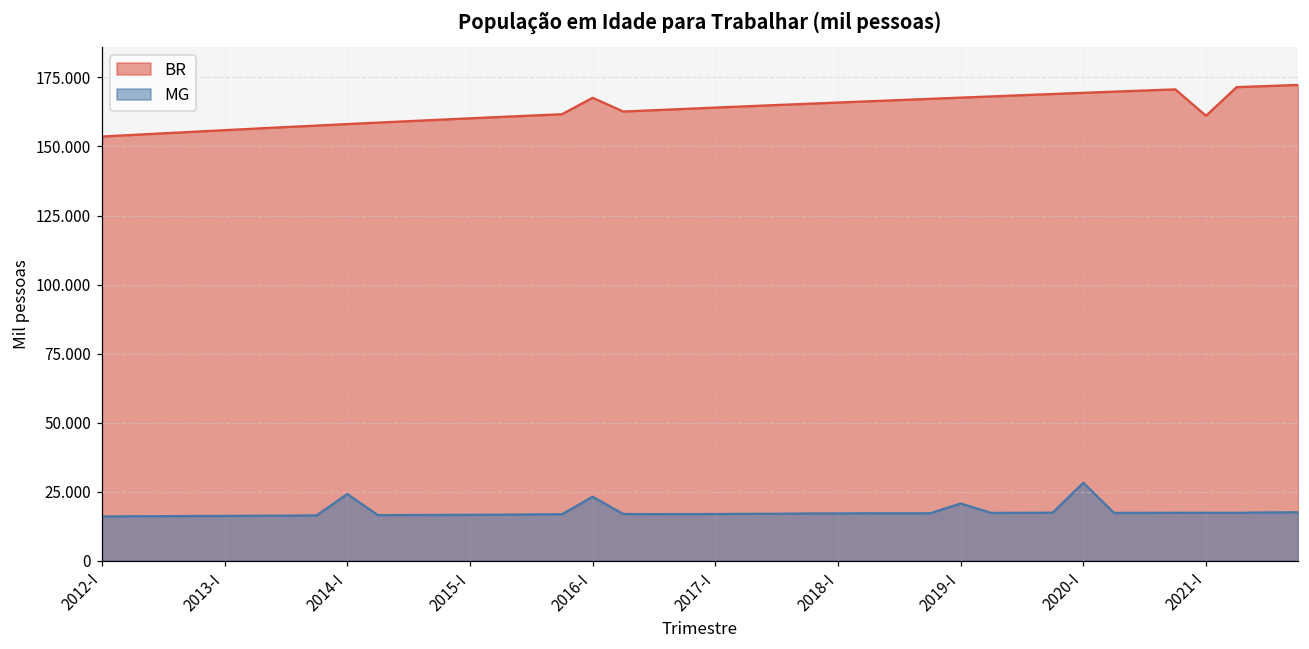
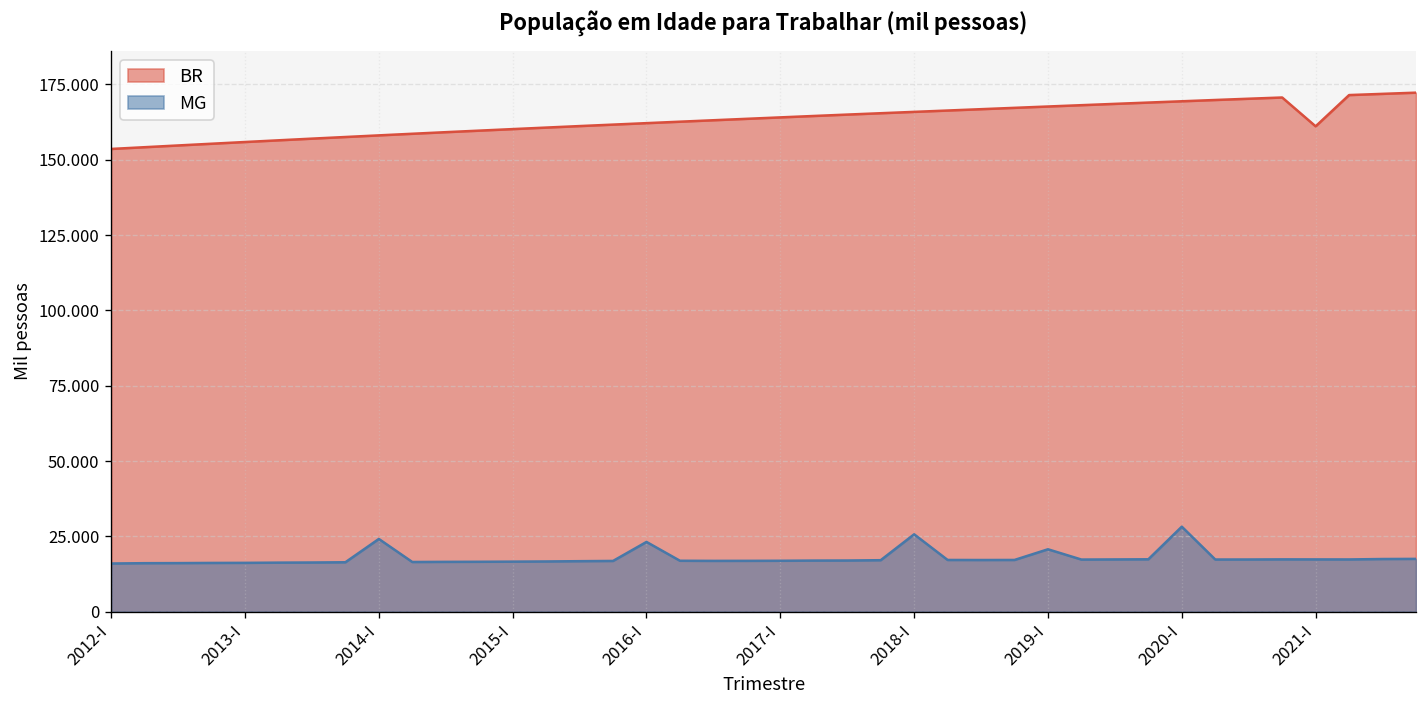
BR, 2016-I: 168 -> 162
MG, 2018-I: 17 -> 26
